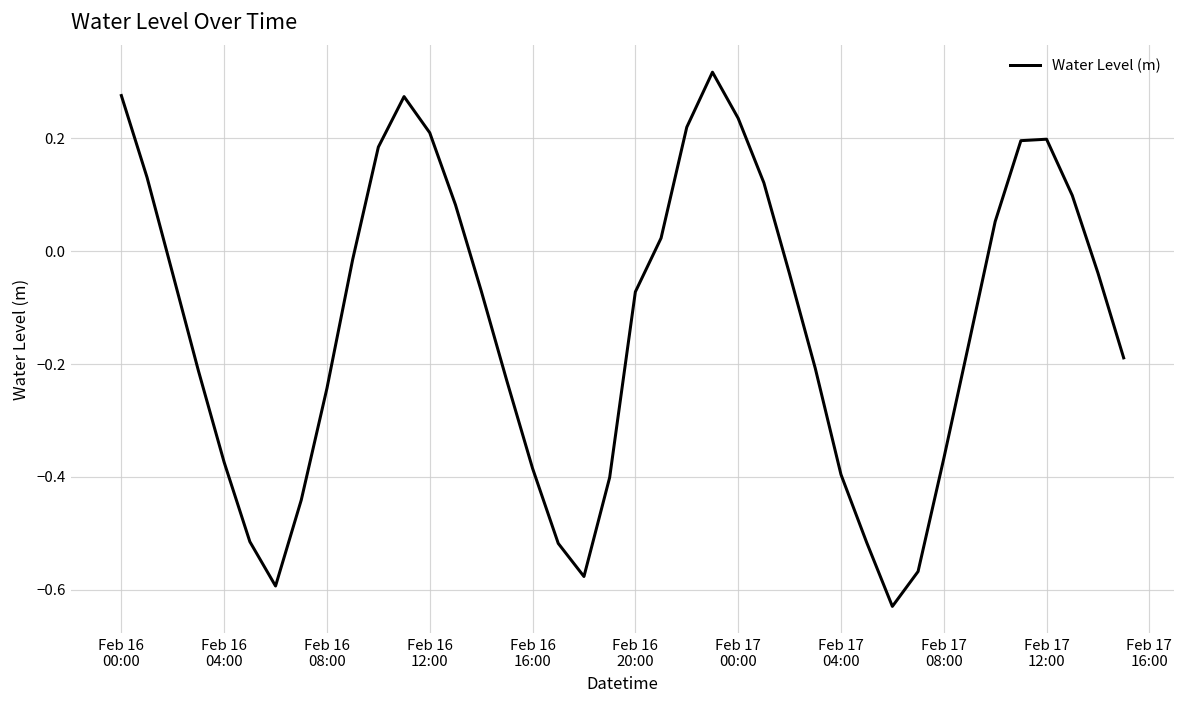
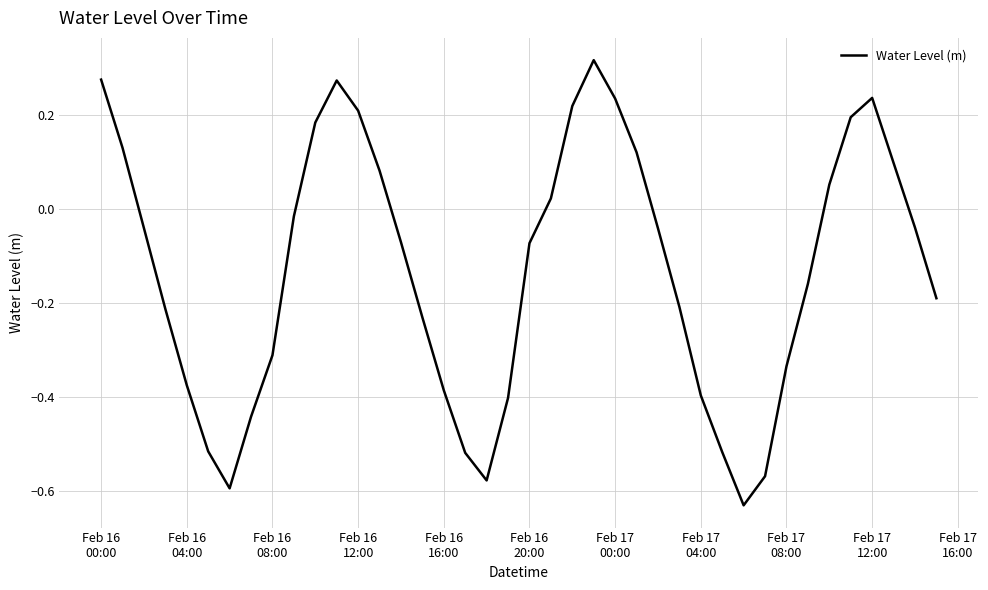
Feb 16 08:00: -0.24 -> -0.31
Feb 17 08:00: -0.37 -> -0.33
Feb 17 12:00: 0.20 -> 0.24
